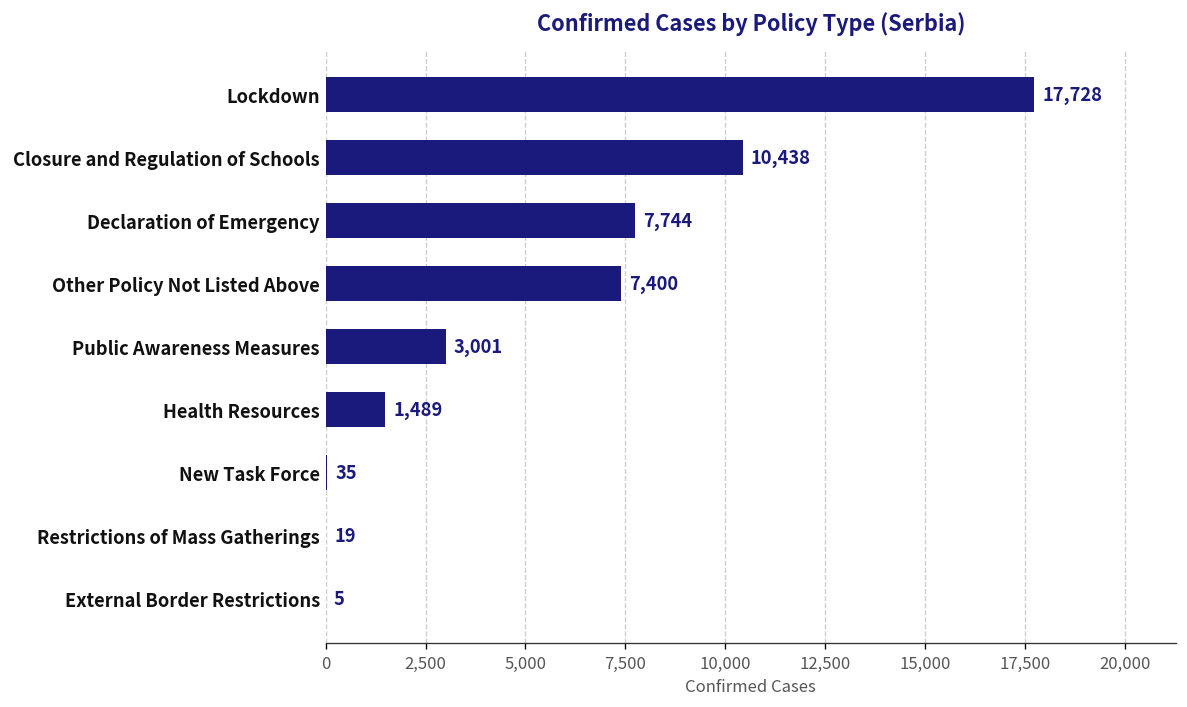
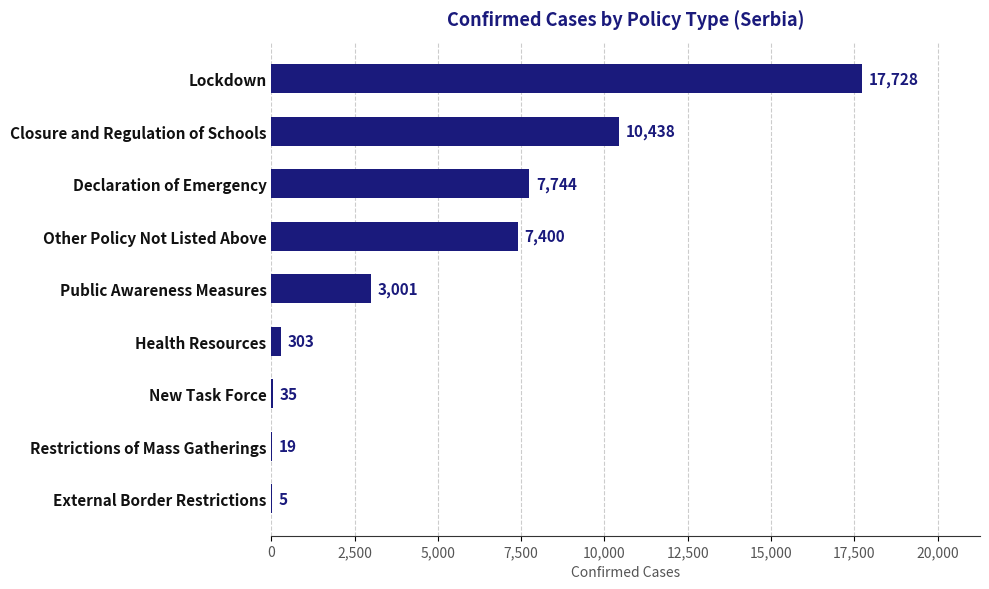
Health Resources: 1,489 -> 303
